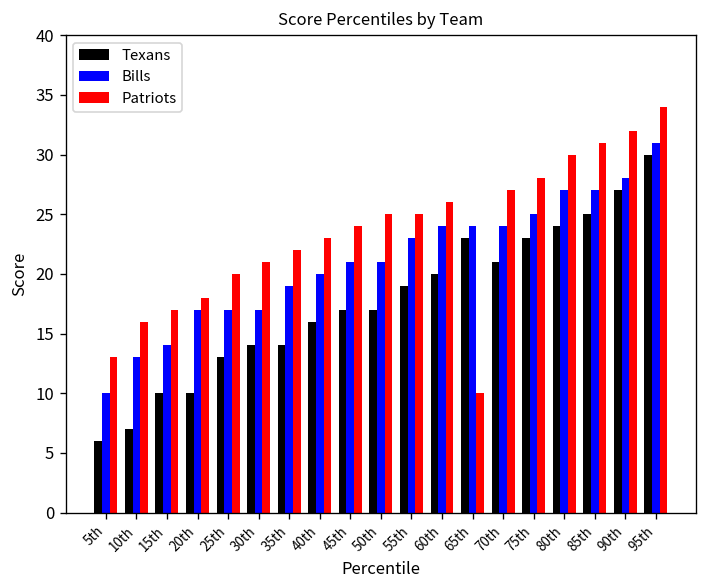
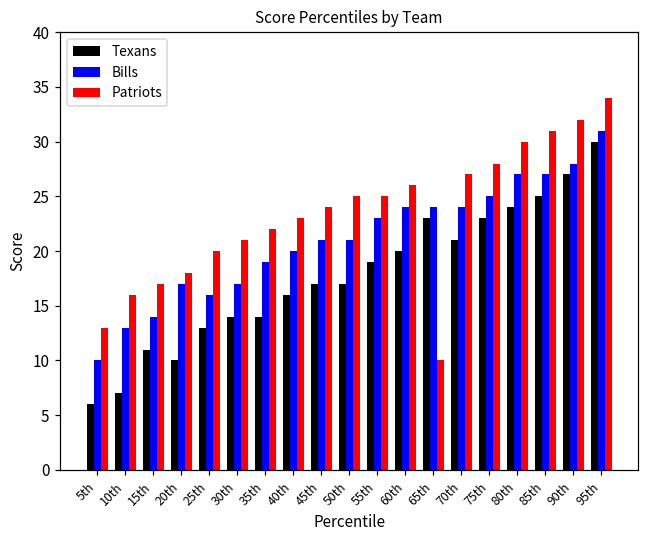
Texans, 15th: 10 -> 11
Bills, 25th: 17 -> 16
